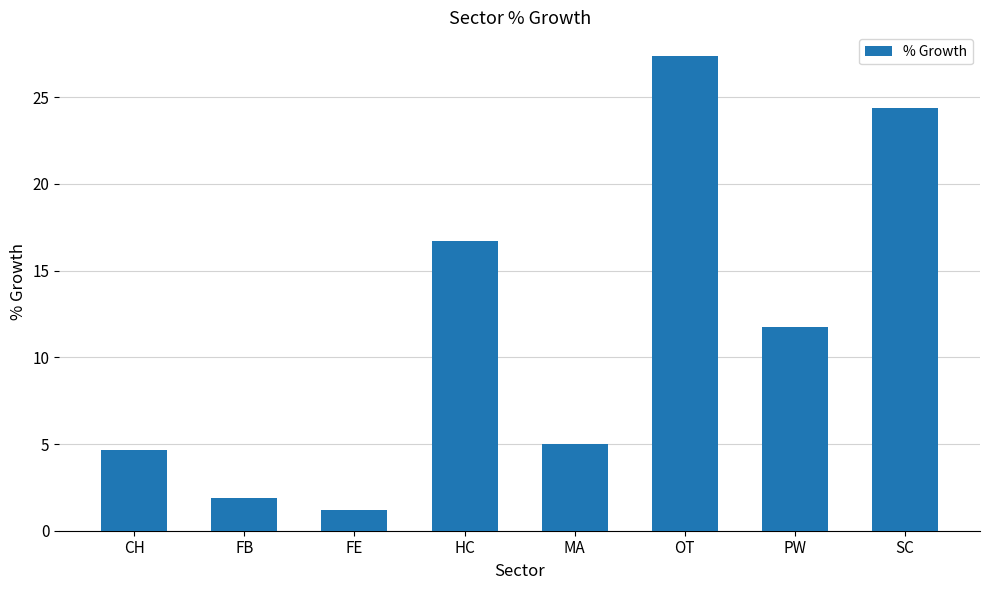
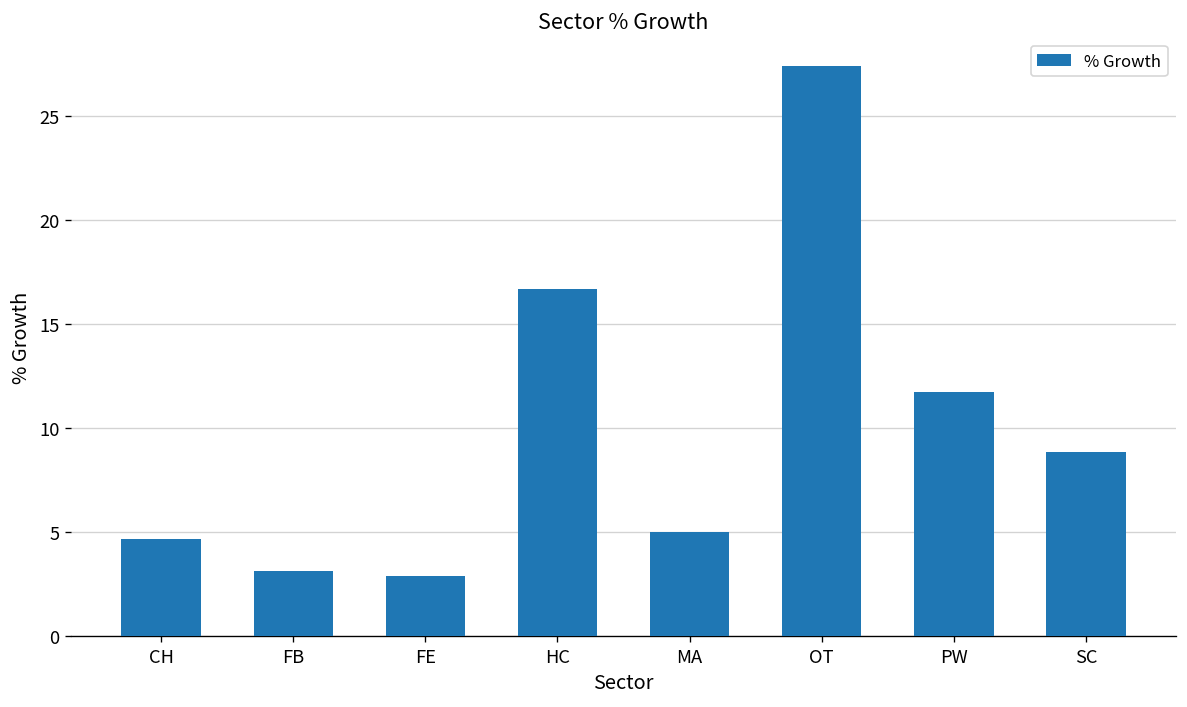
FB: 1.9 -> 3.1
FE: 1.2 -> 2.9
SC: 24.3 -> 8.9
